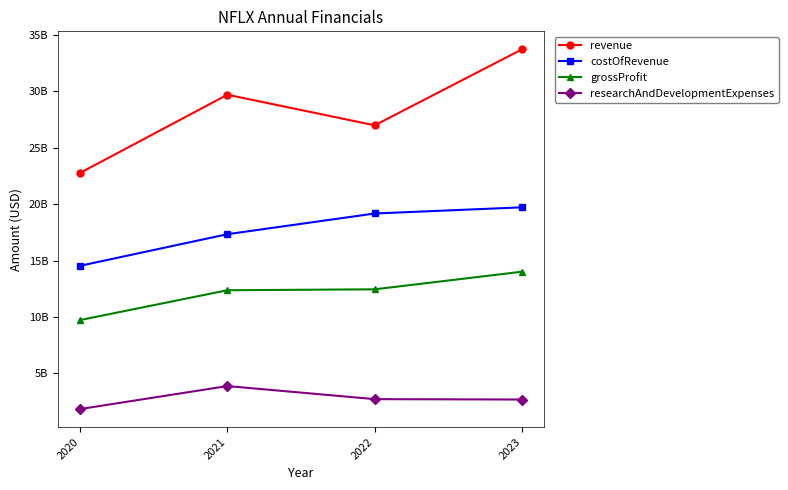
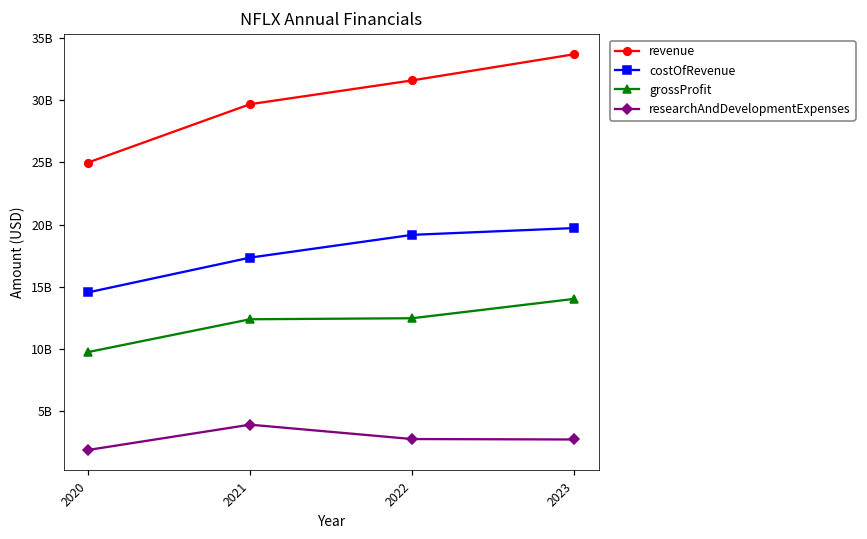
revenue, 2020: 22800000000 -> 25000000000
revenue, 2022: 27000000000 -> 31600000000
